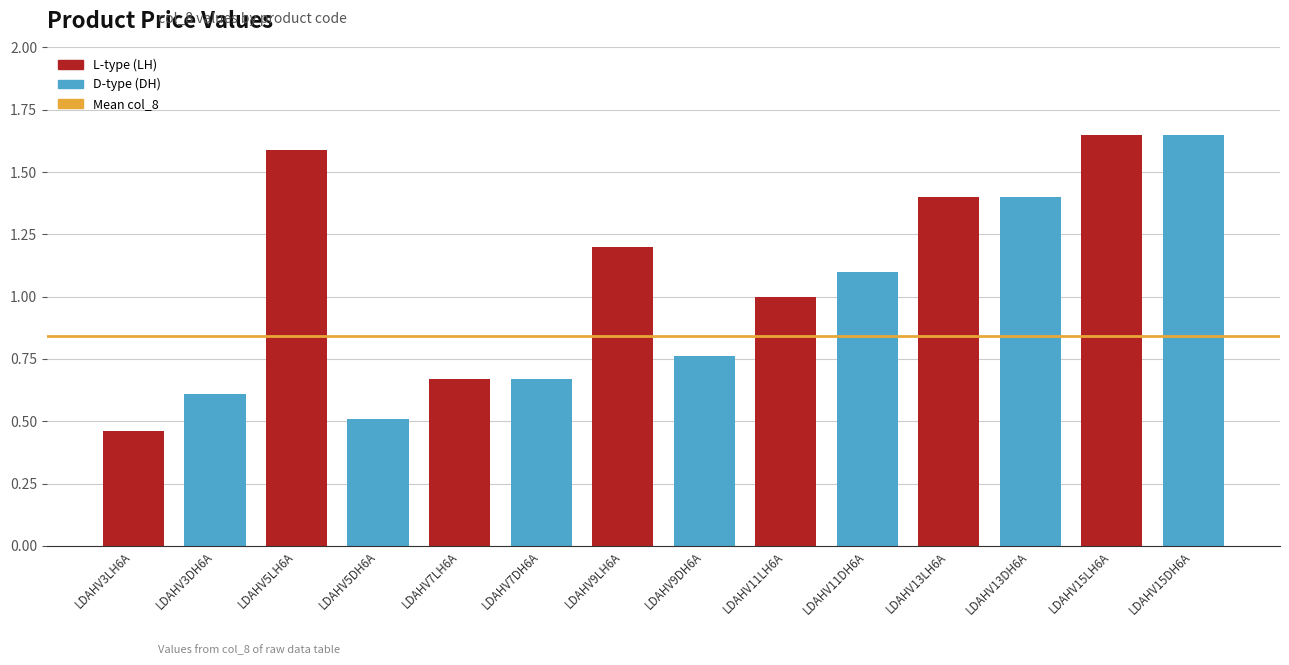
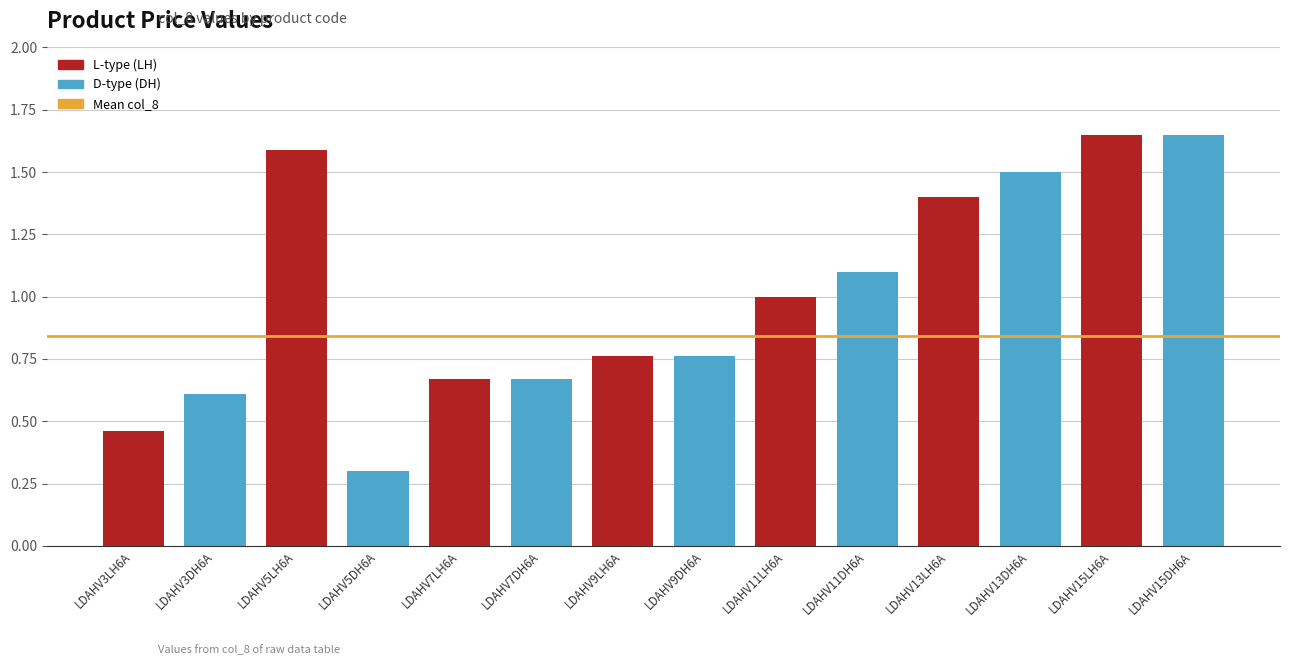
LDAHV5DH6A: 0.51 -> 0.30
LDAHV9LH6A: 1.20 -> 0.76
LDAHV13DH6A: 1.4 -> 1.5
